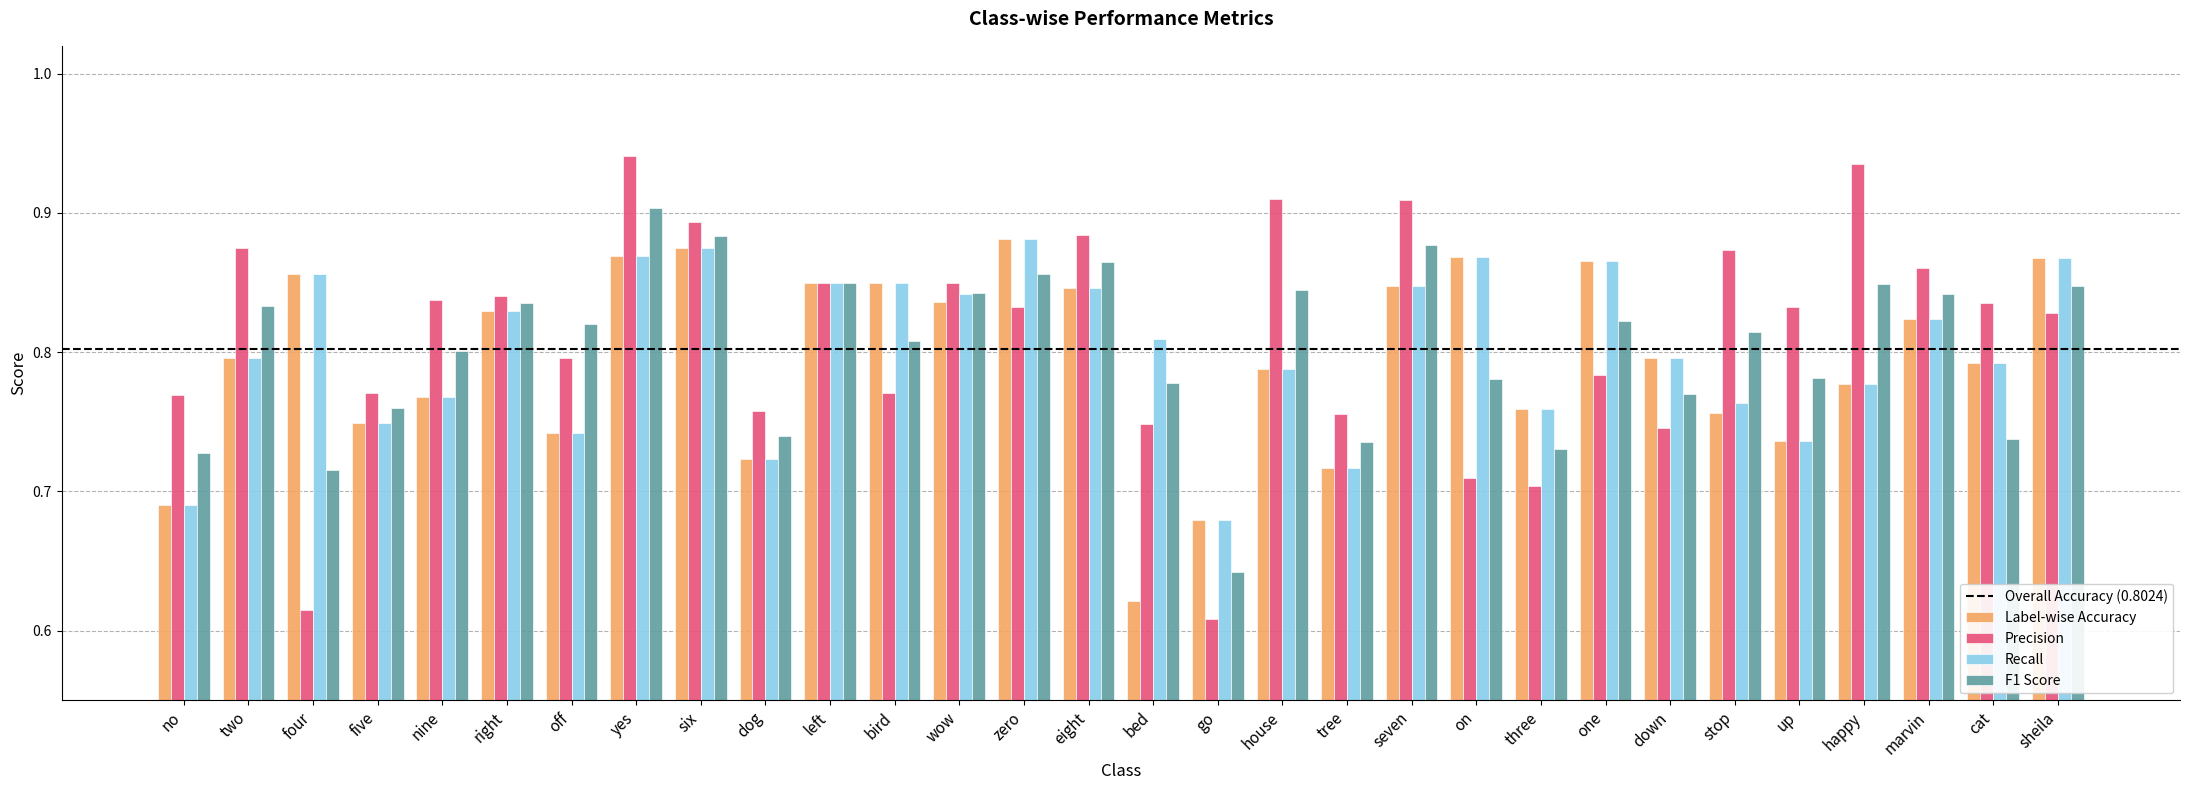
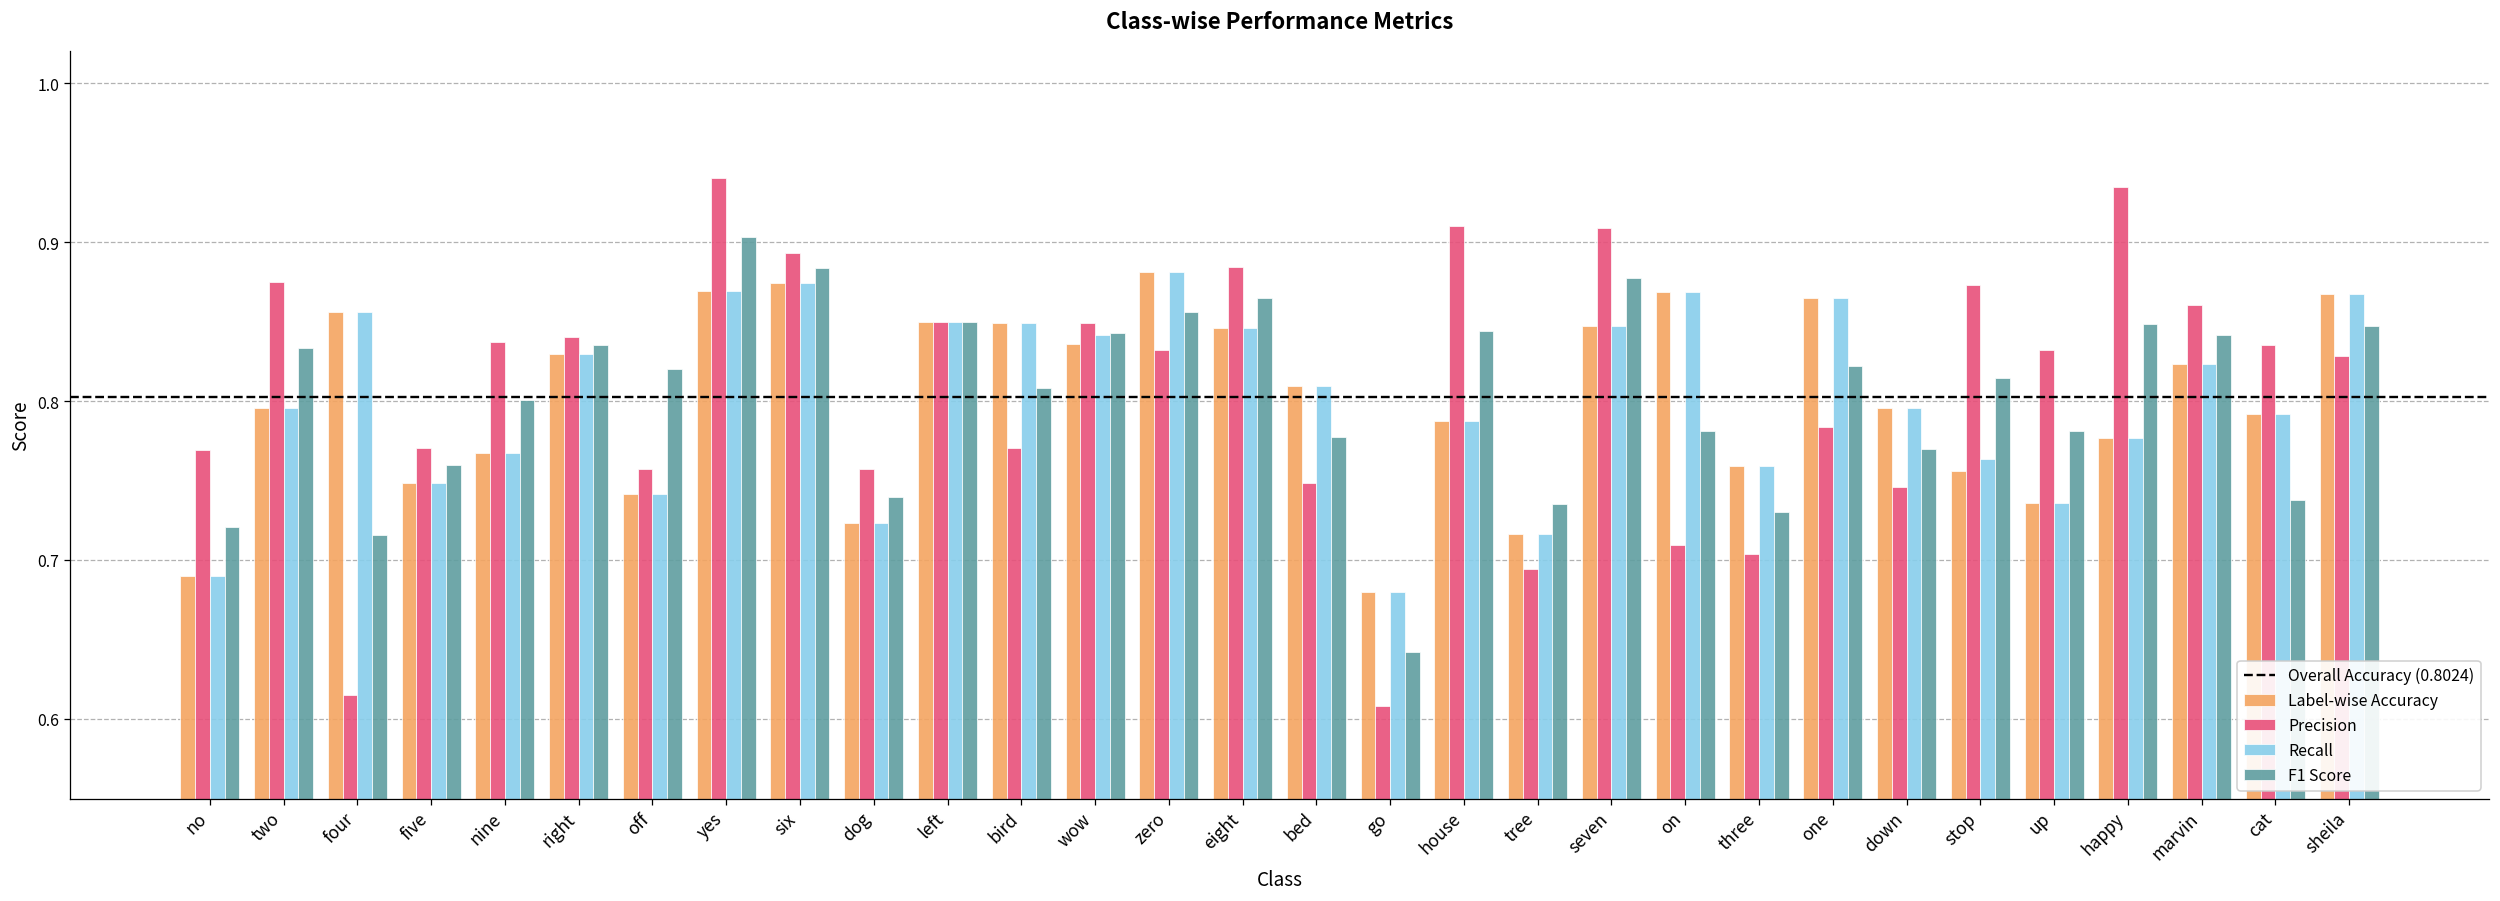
F1 Score, no: 0.728 -> 0.721
Precision, off: 0.796 -> 0.757
Label-wise Accuracy, bed: 0.621 -> 0.809
Precision, tree: 0.755 -> 0.695
